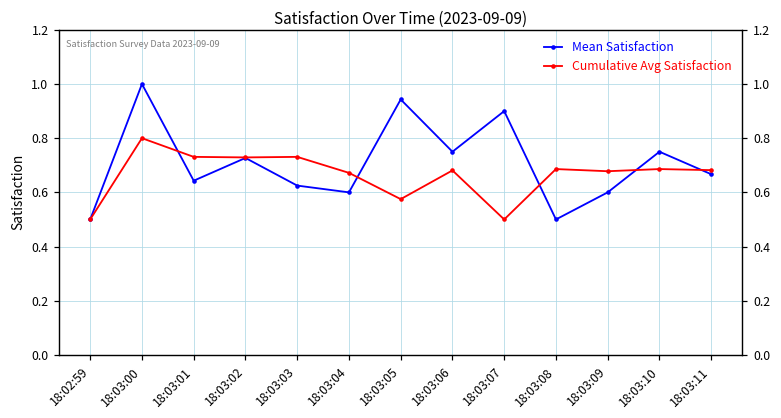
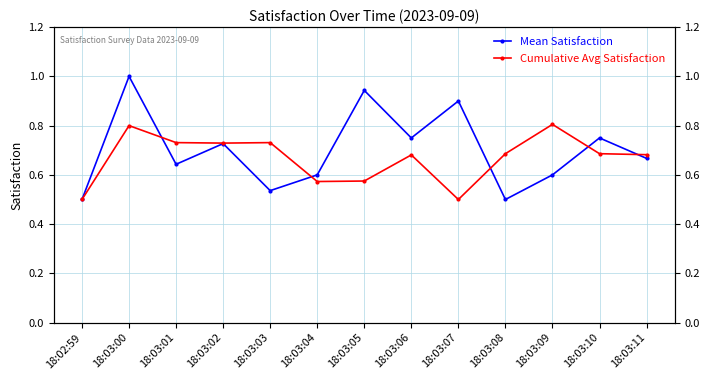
Mean Satisfaction, 18:03:03: 0.63 -> 0.54
Cumulative Avg Satisfaction, 18:03:04: 0.67 -> 0.57
Cumulative Avg Satisfaction, 18:03:09: 0.68 -> 0.81
